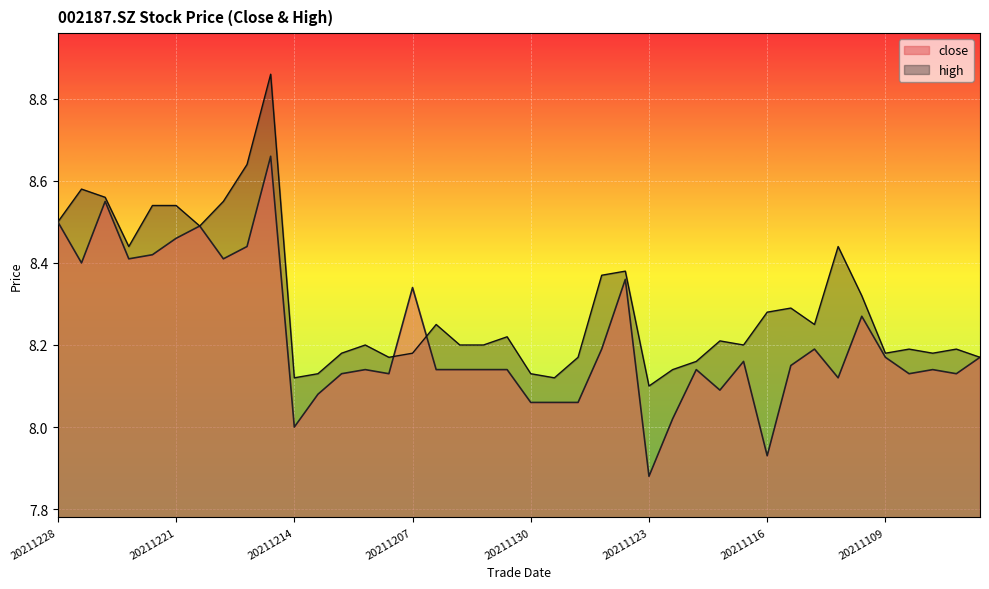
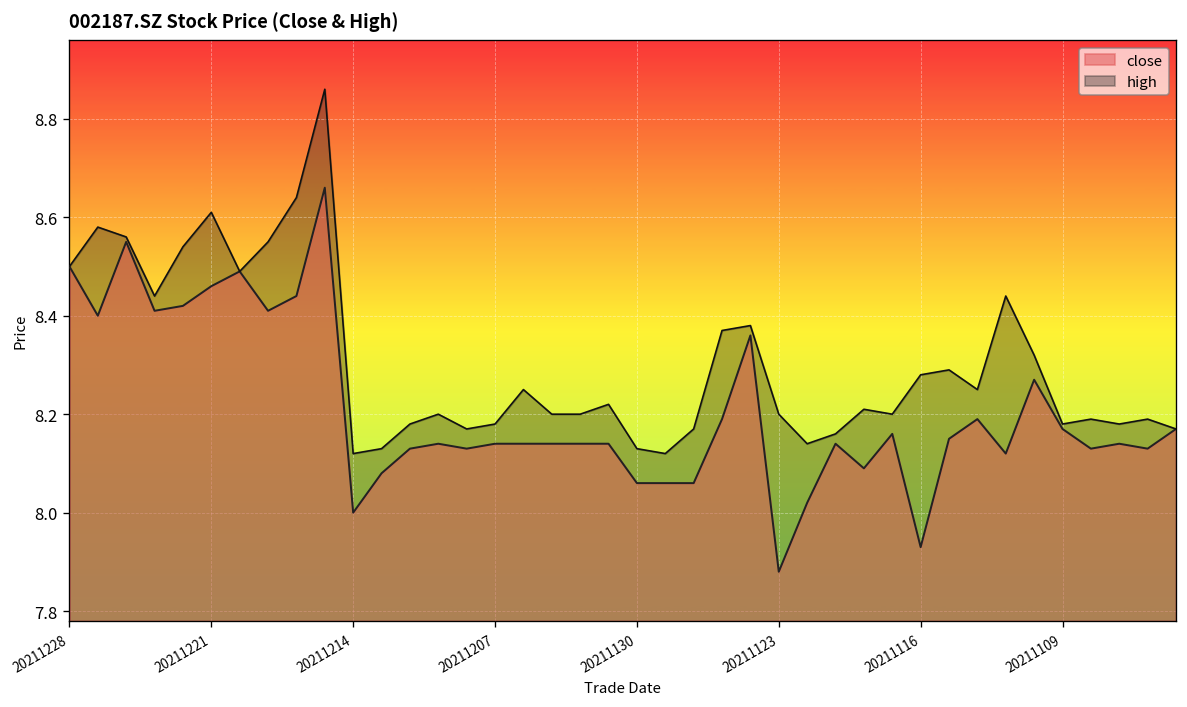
high, 20211221: 8.54 -> 8.61
close, 20211207: 8.34 -> 8.14
high, 20211123: 8.1 -> 8.2
